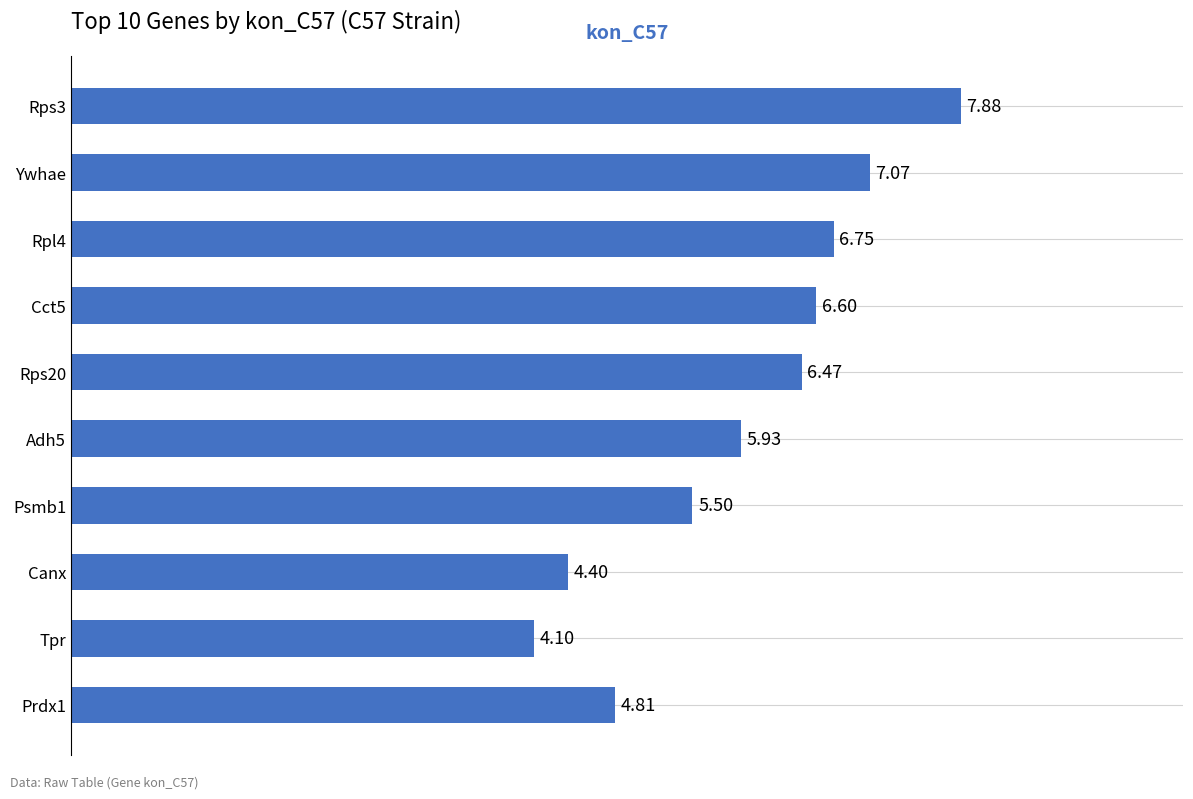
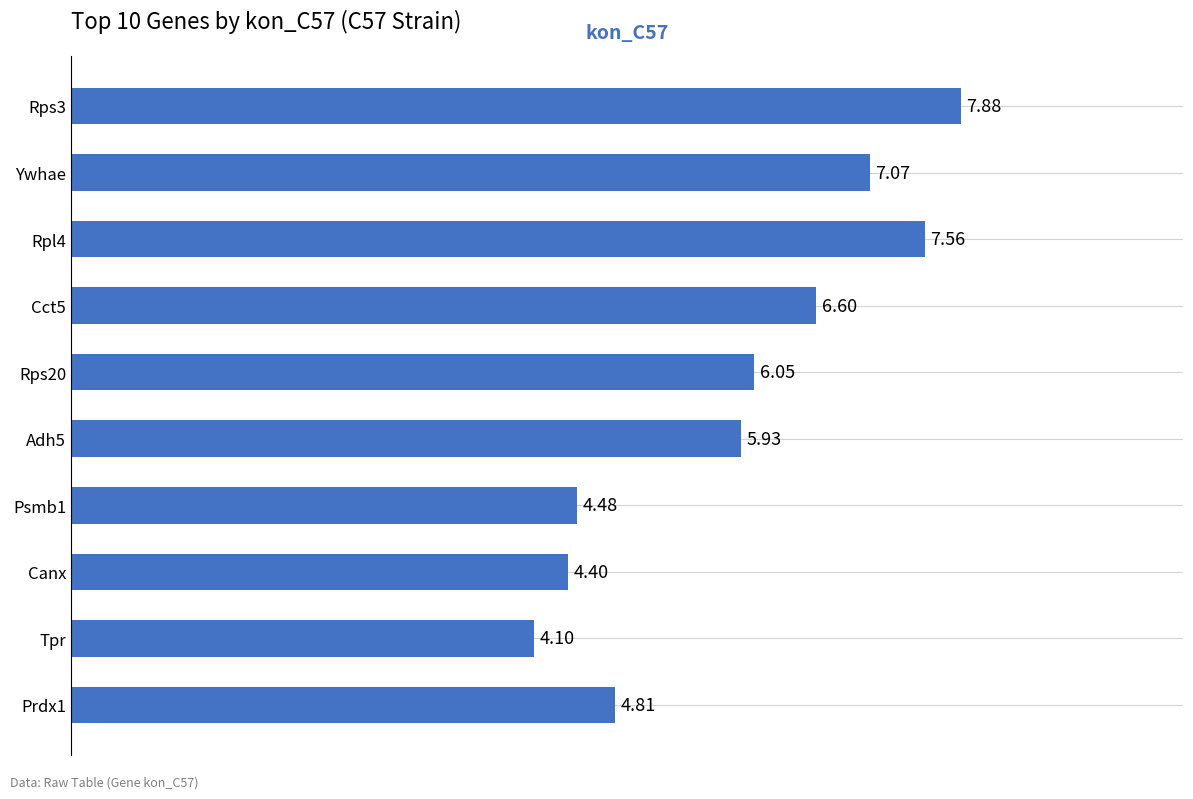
Rpl4: 6.75 -> 7.56
Rps20: 6.47 -> 6.05
Psmb1: 5.50 -> 4.48
